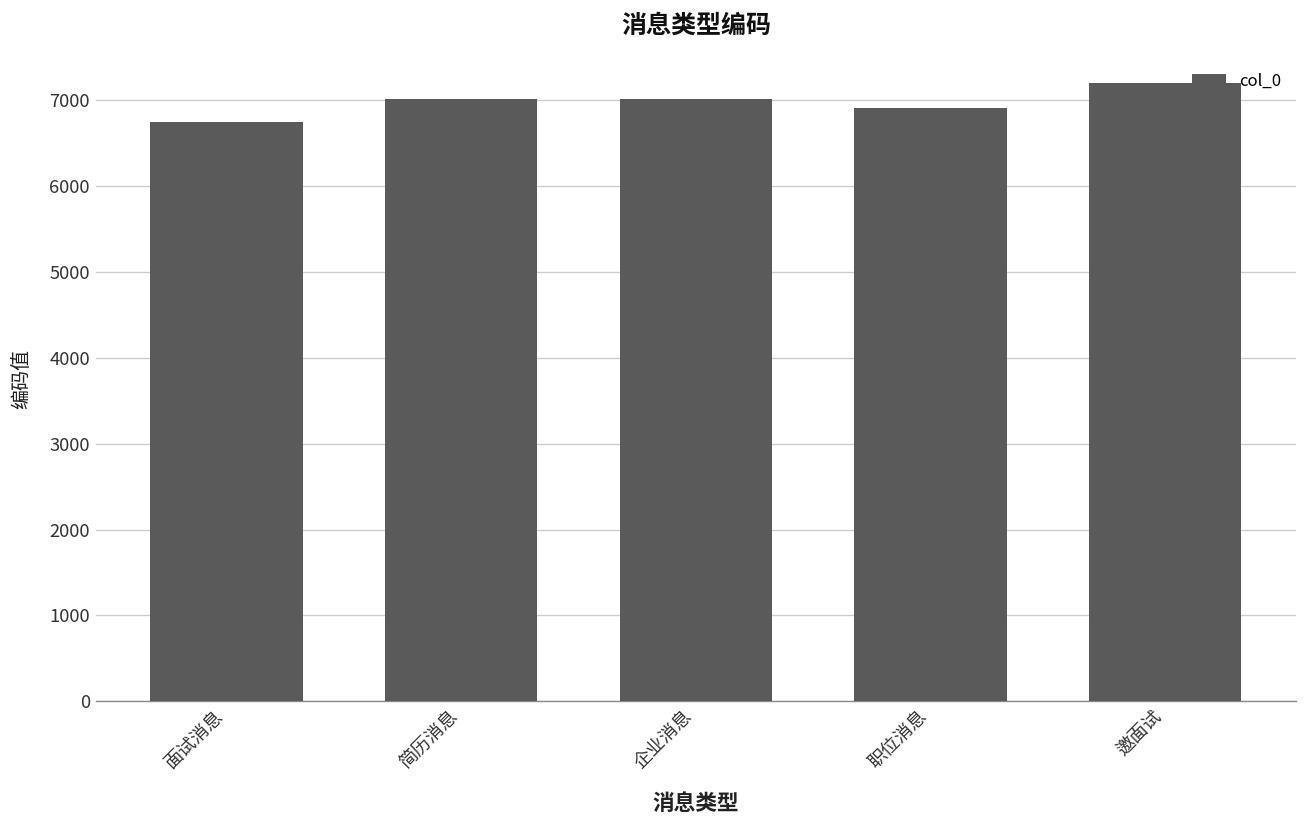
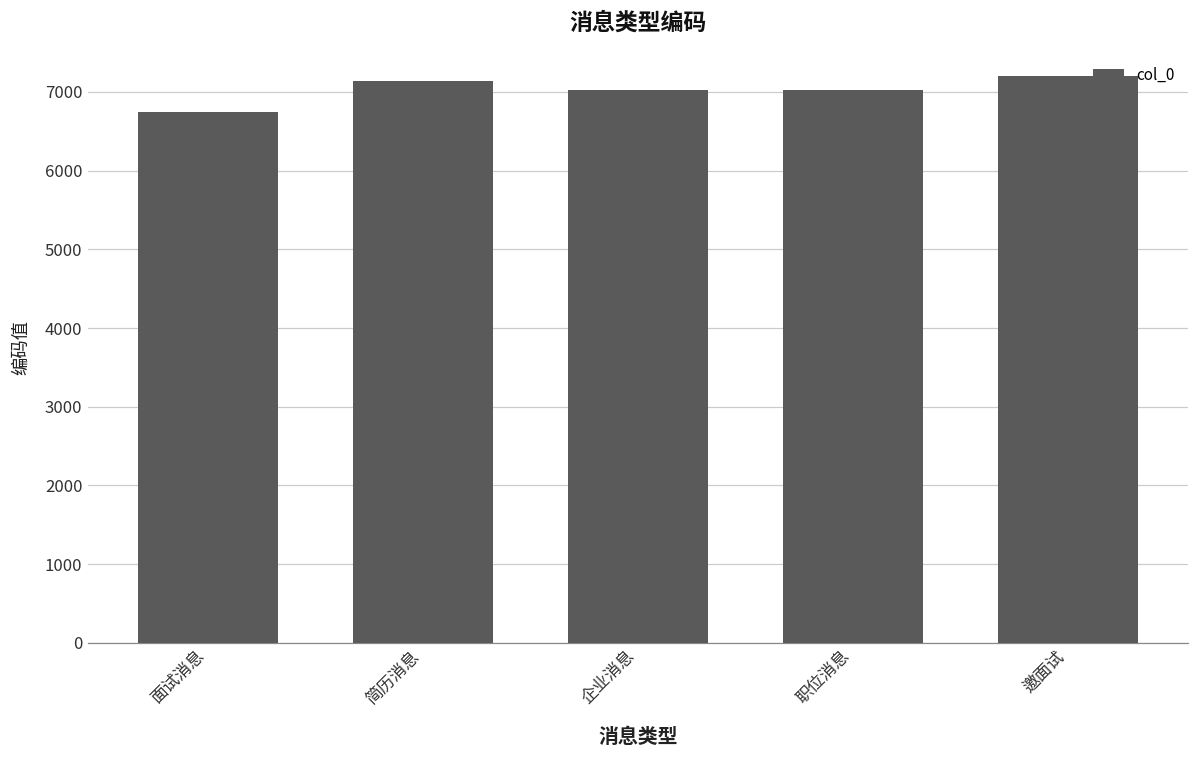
简历消息: 7000 -> 7100
职位消息: 6900 -> 7000
